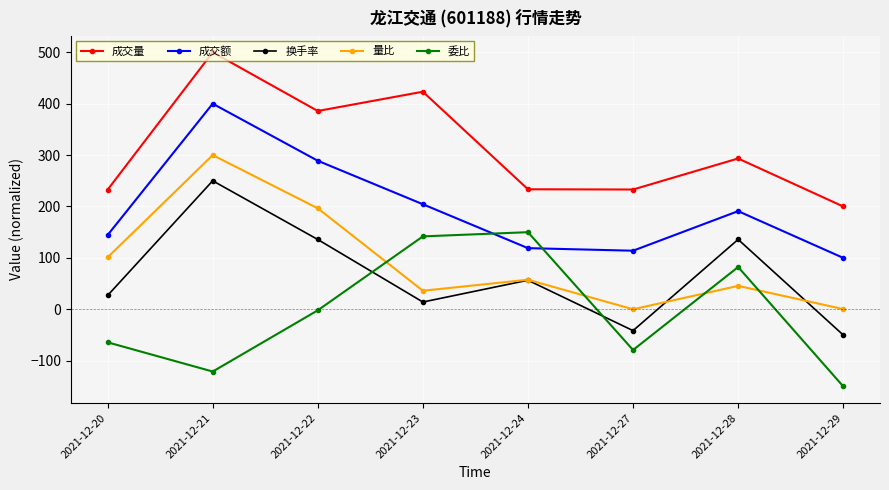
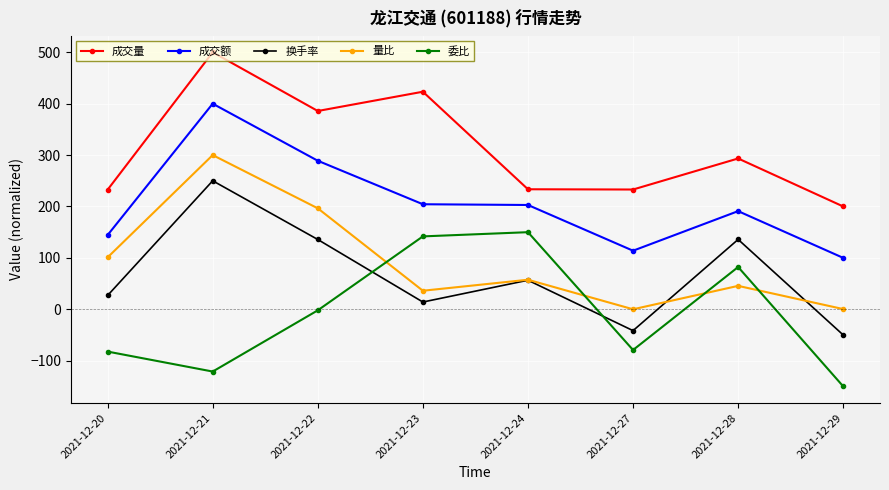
委比, 2021-12-20: -60 -> -80
成交额, 2021-12-24: 120 -> 200
